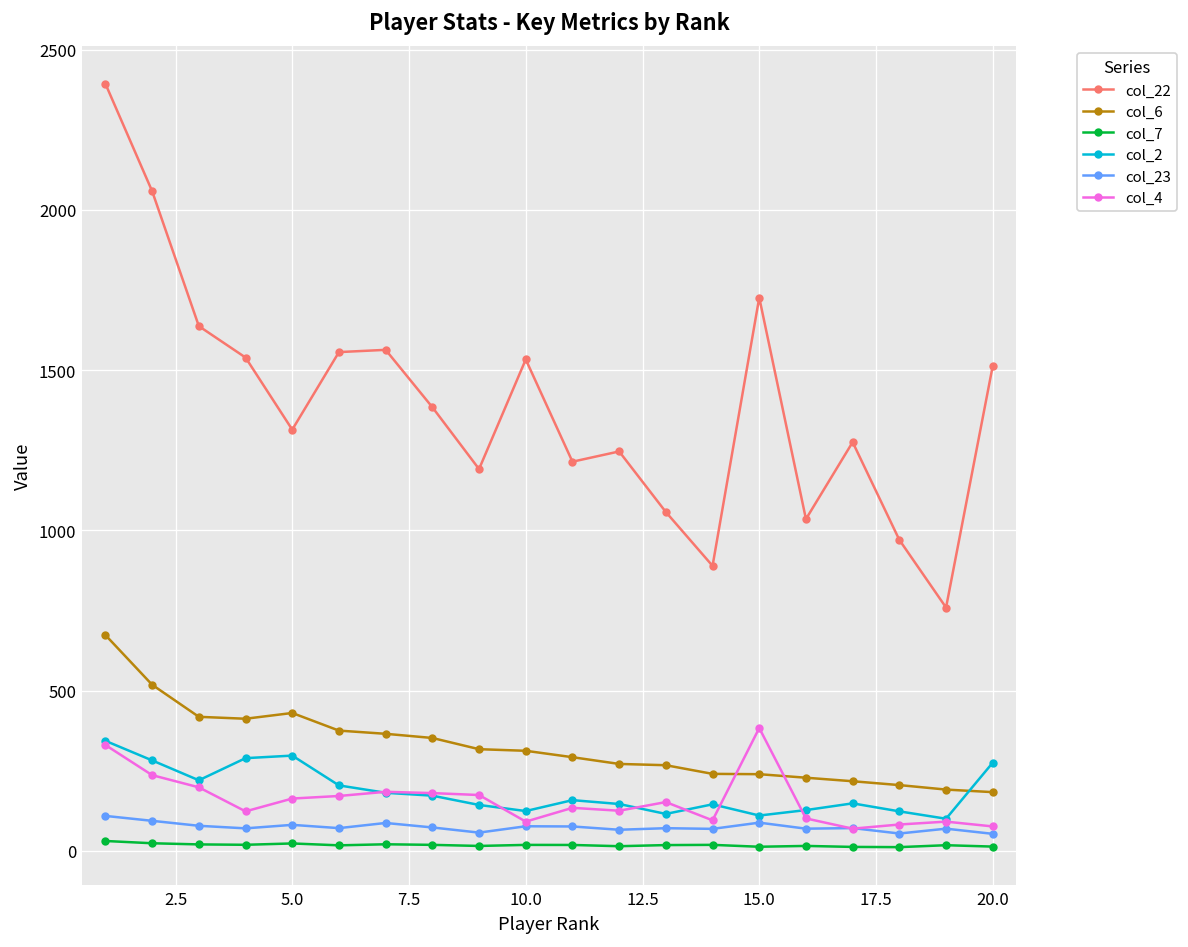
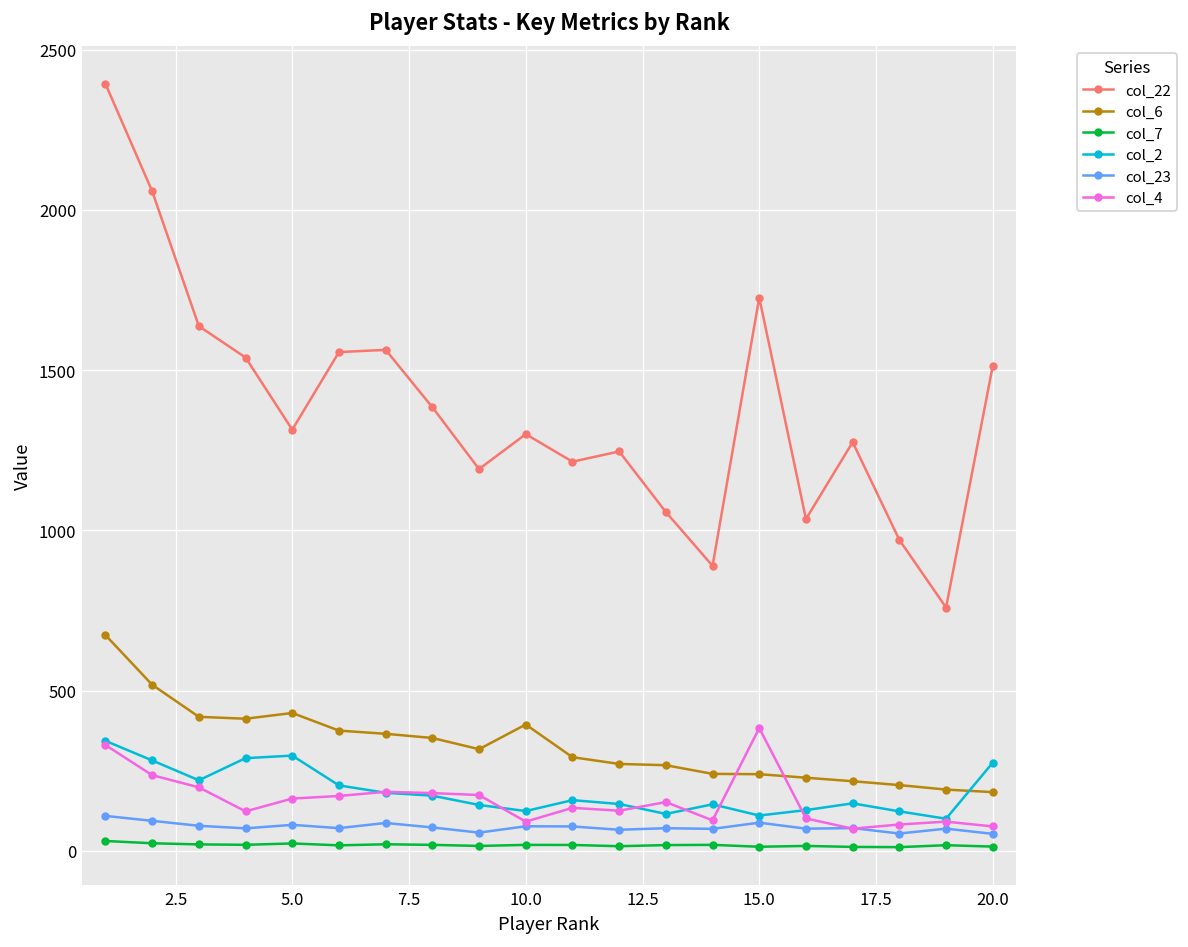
col_22, 10.0: 1530 -> 1300
col_6, 10.0: 310 -> 390
